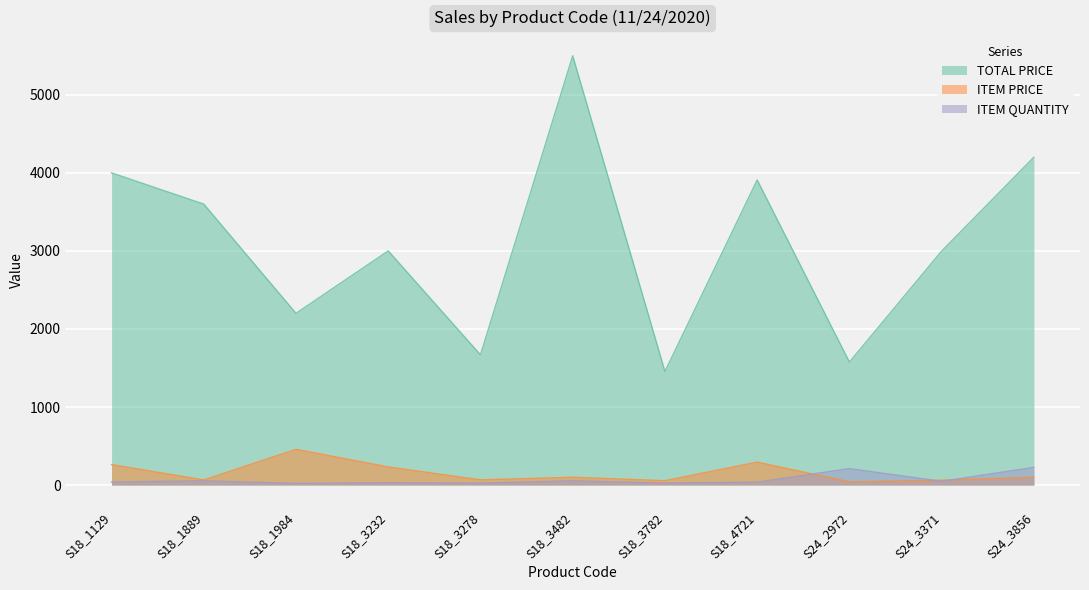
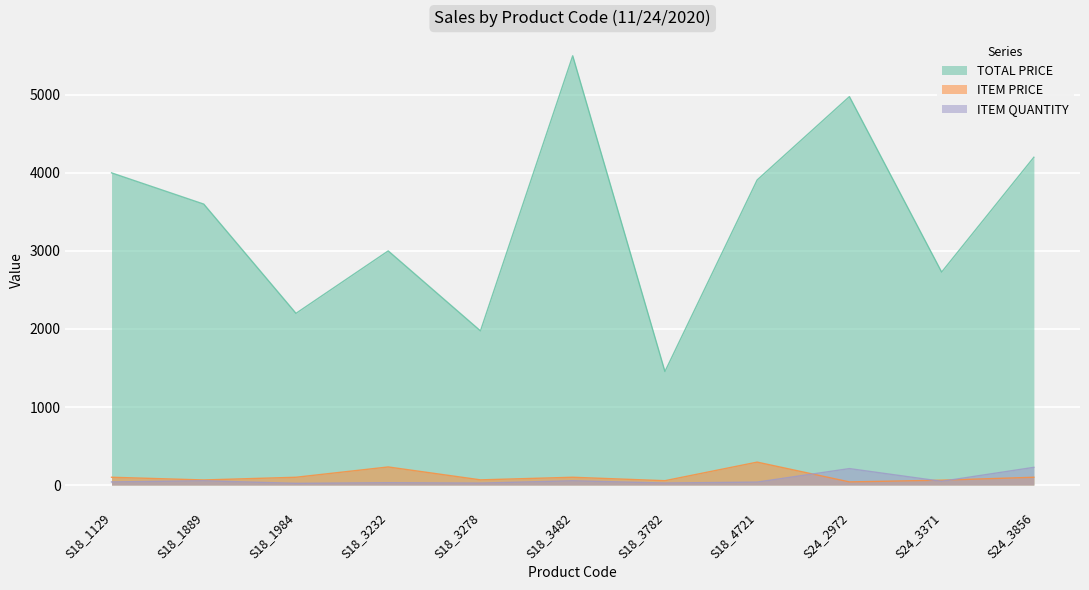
ITEM PRICE, S18_1129: 300 -> 100
ITEM PRICE, S18_1984: 500 -> 100
TOTAL PRICE, S18_3278: 1700 -> 2000
TOTAL PRICE, S24_2972: 1600 -> 5000
TOTAL PRICE, S24_3371: 3000 -> 2700
